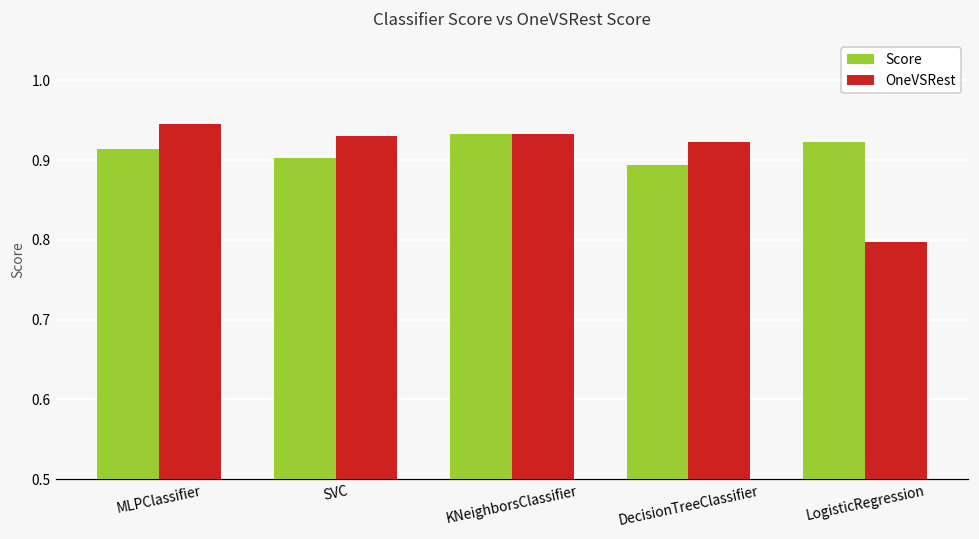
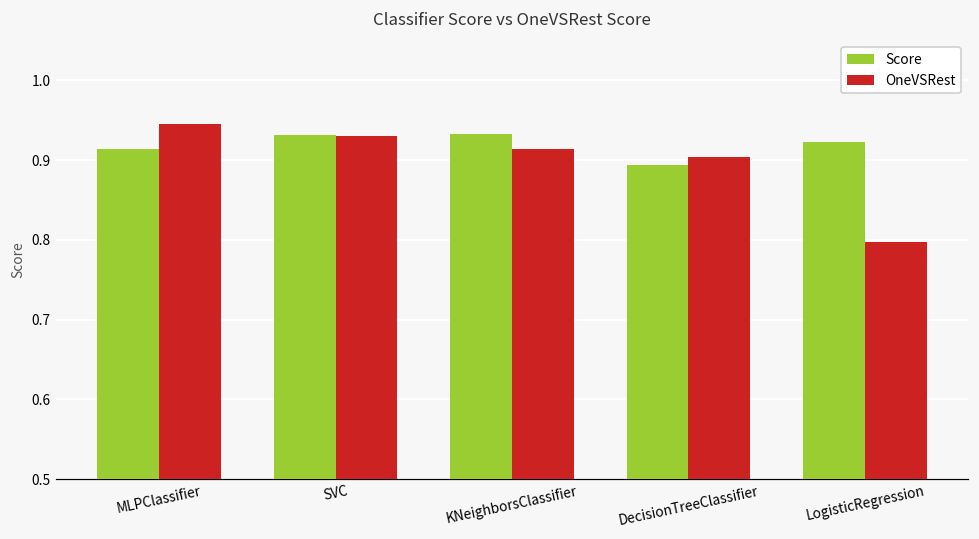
Score, SVC: 0.90 -> 0.93
OneVSRest, KNeighborsClassifier: 0.93 -> 0.91
OneVSRest, DecisionTreeClassifier: 0.92 -> 0.90
